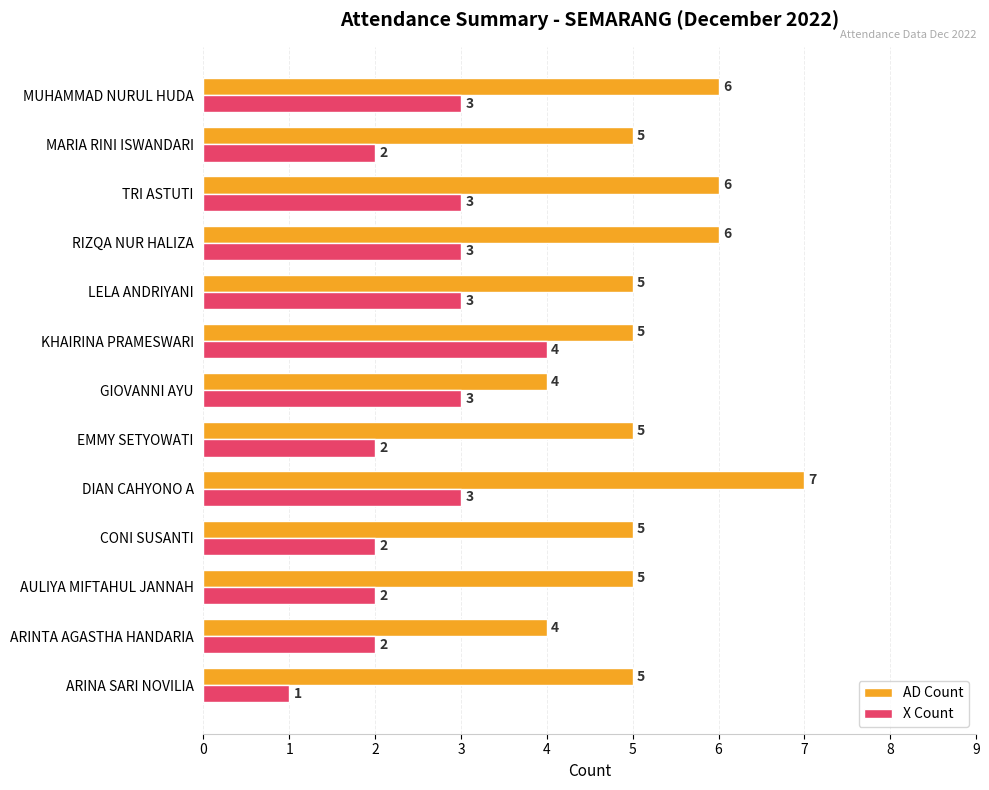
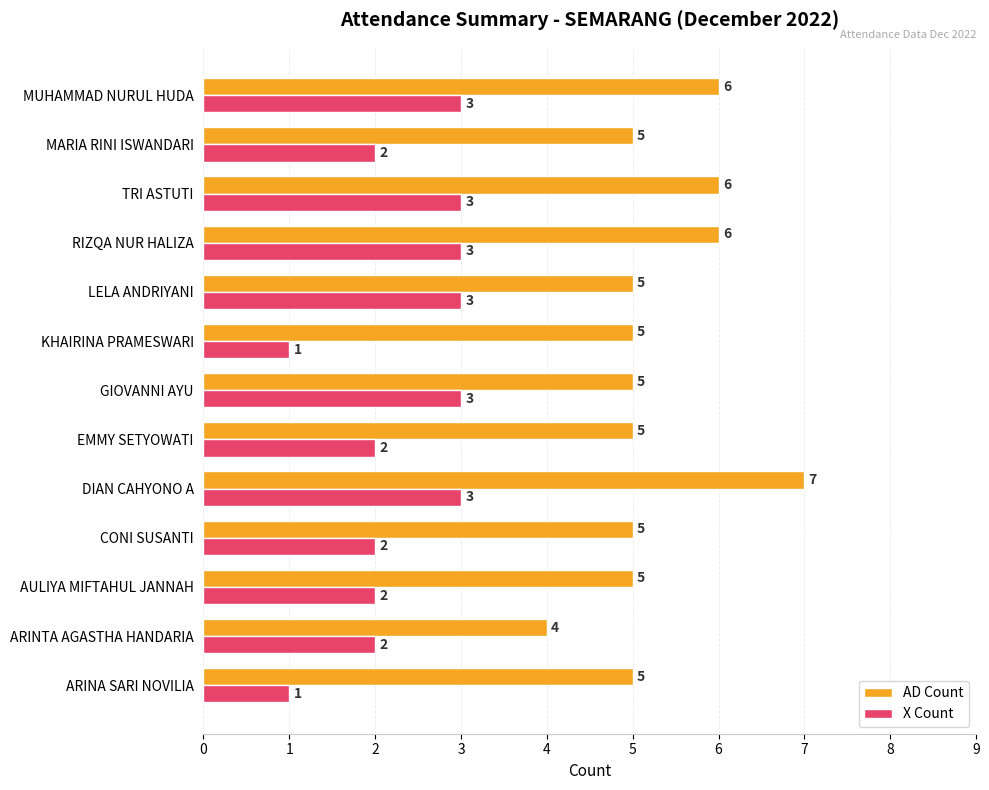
X Count, KHAIRINA PRAMESWARI: 4 -> 1
AD Count, GIOVANNI AYU: 4 -> 5
